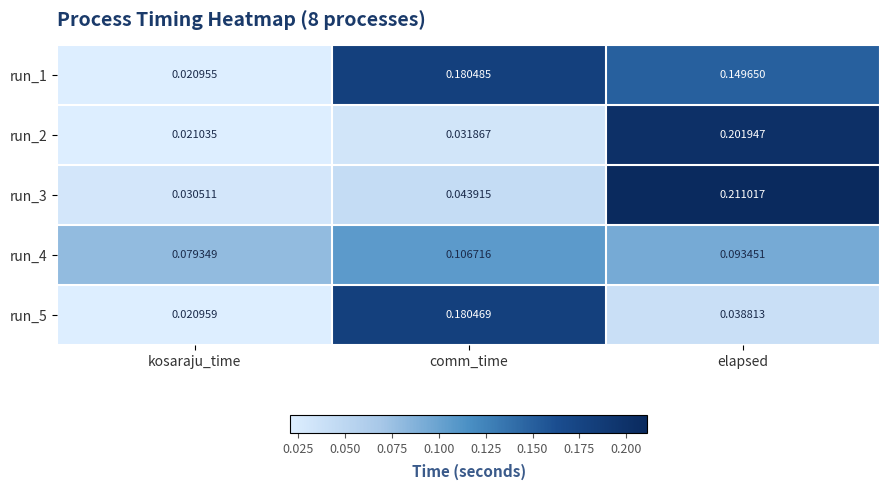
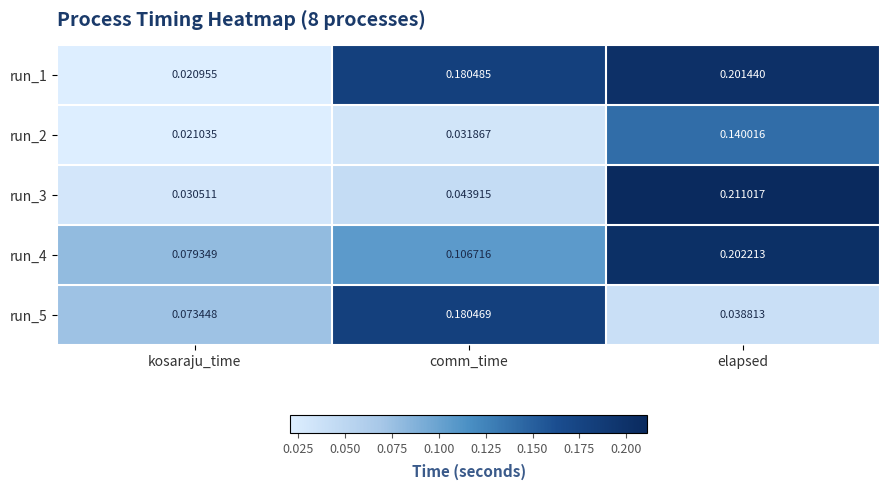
run_1, elapsed: 0.149650 -> 0.201440
run_2, elapsed: 0.201947 -> 0.140016
run_4, elapsed: 0.093451 -> 0.202213
run_5, kosaraju_time: 0.020959 -> 0.073448
